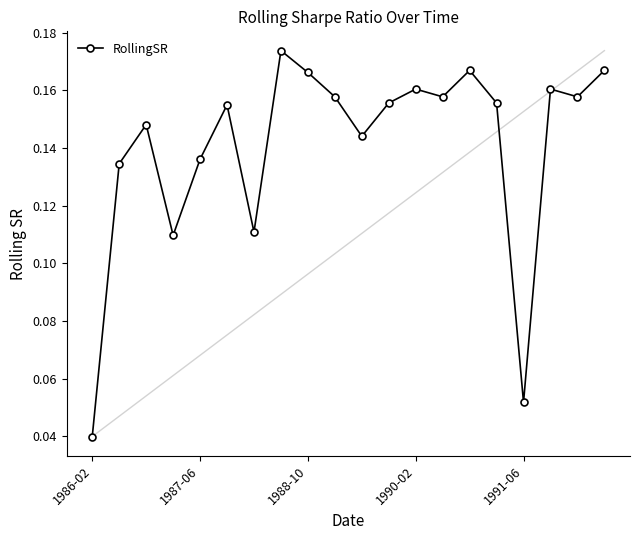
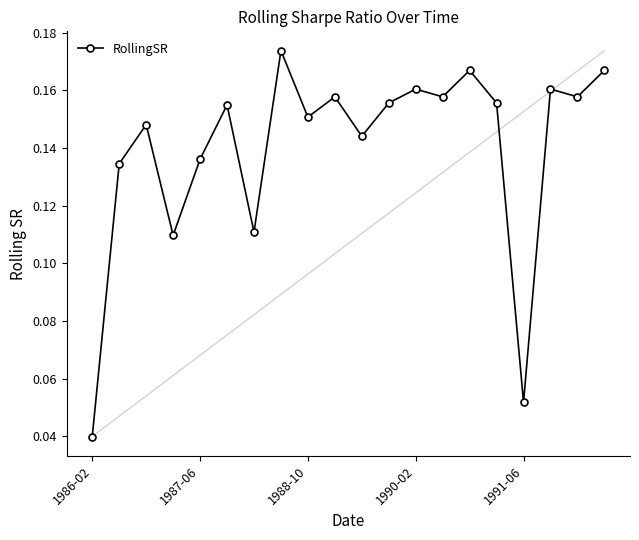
RollingSR, 1988-10: 0.166 -> 0.151
